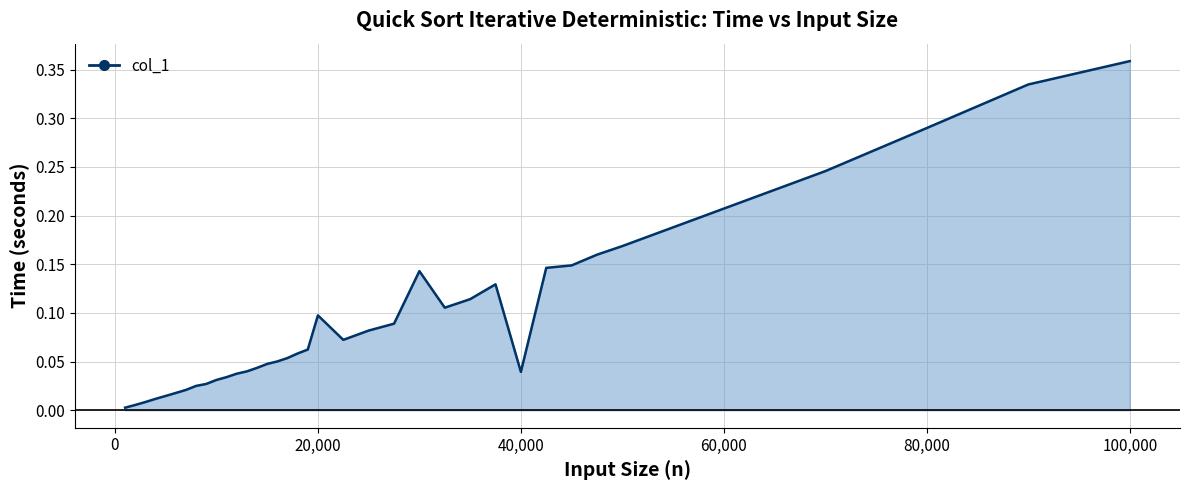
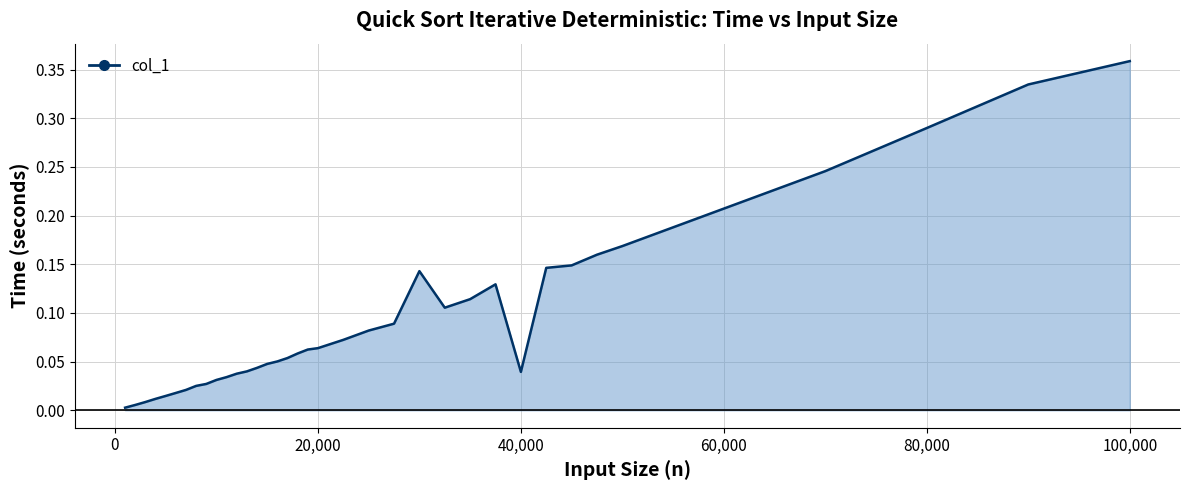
20,000: 0.10 -> 0.06
